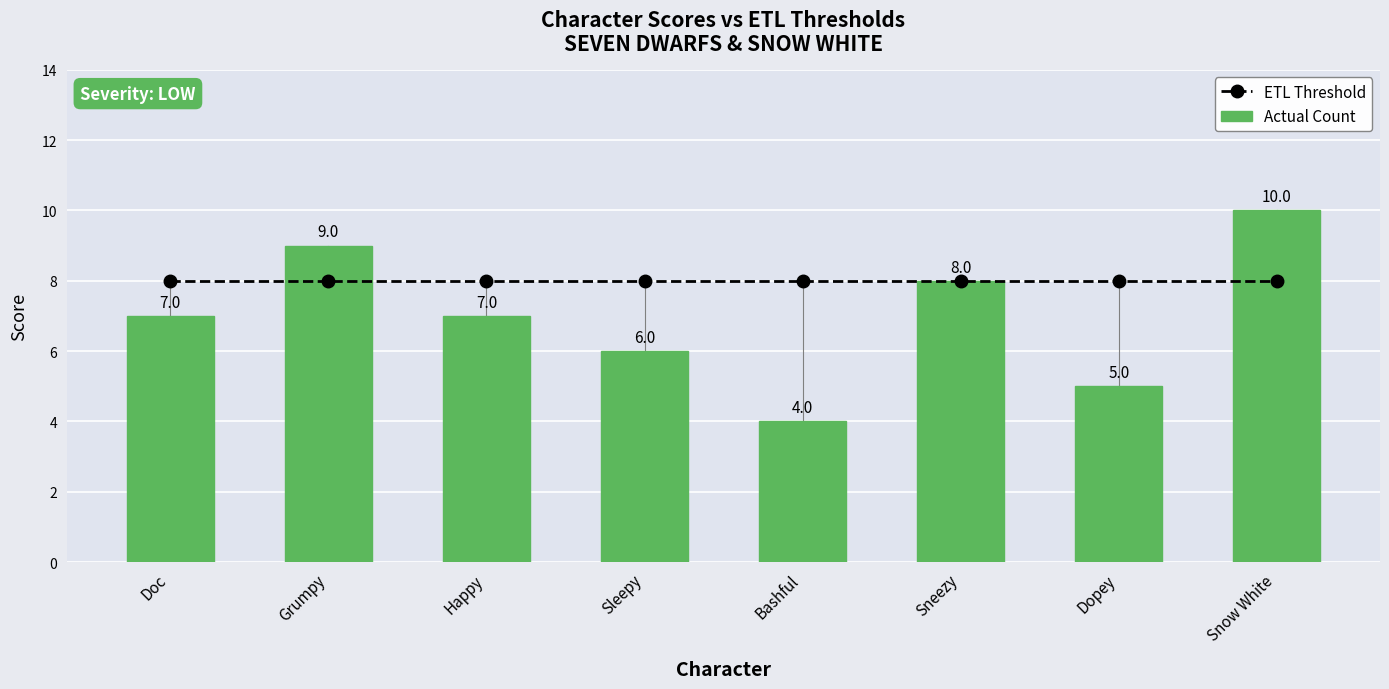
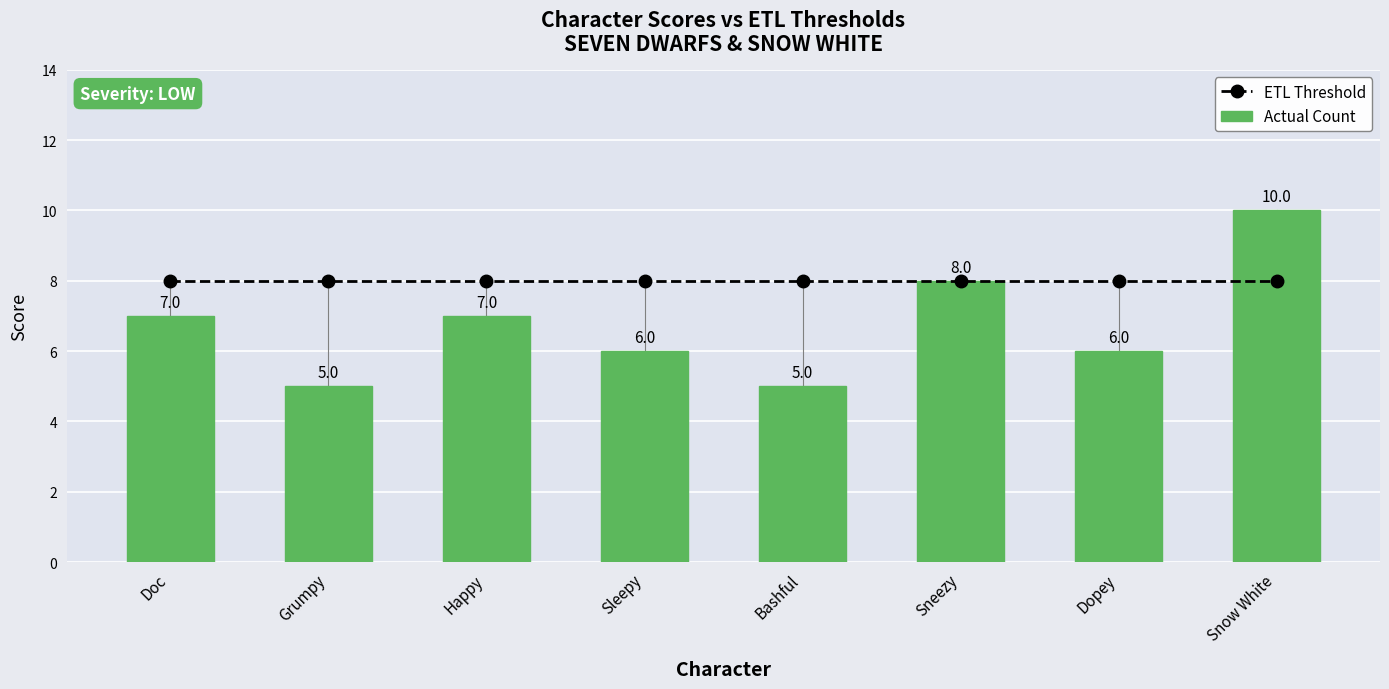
Actual Count, Grumpy: 9.0 -> 5.0
Actual Count, Bashful: 4.0 -> 5.0
Actual Count, Dopey: 5.0 -> 6.0
